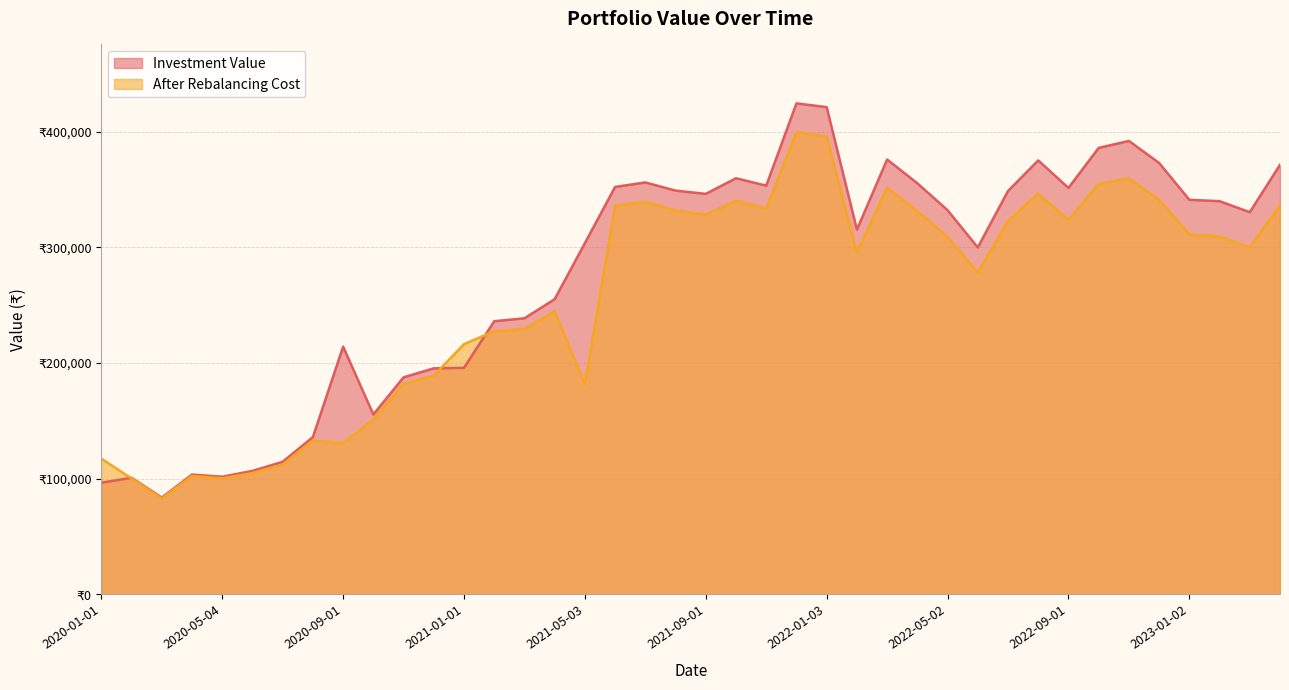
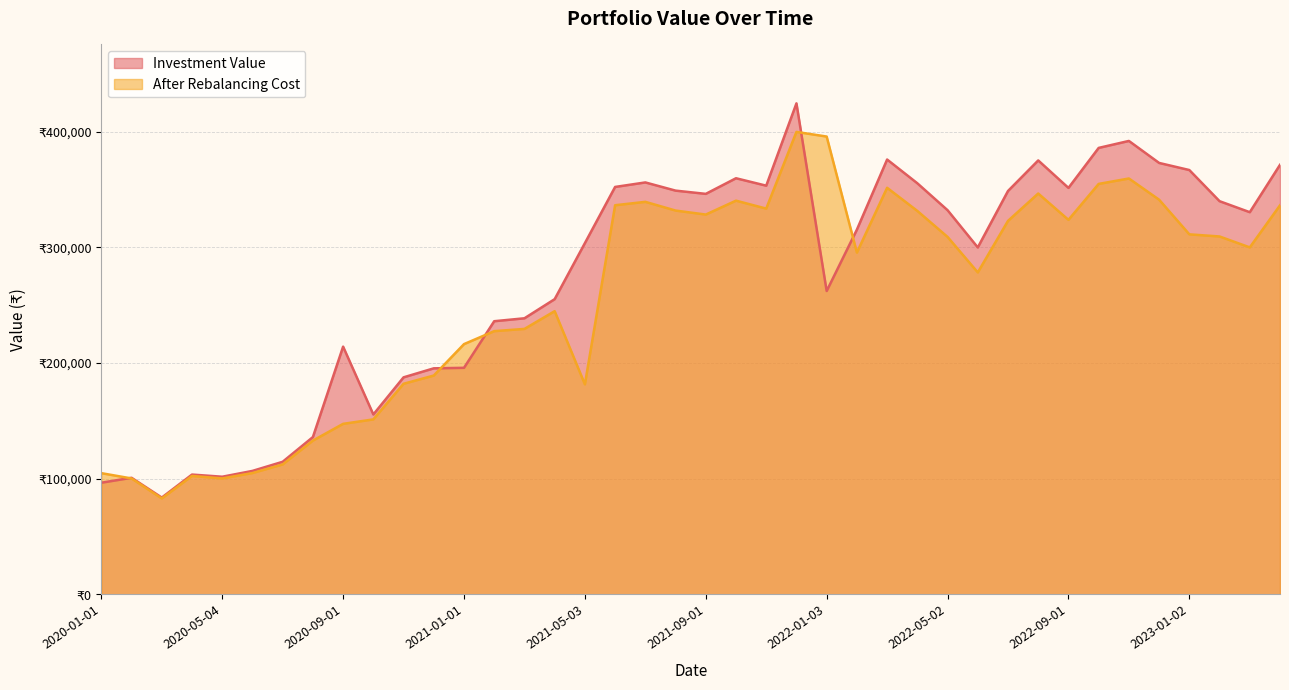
After Rebalancing Cost, 2020-01-01: ₹117,000 -> ₹105,000
After Rebalancing Cost, 2020-09-01: ₹131,000 -> ₹147,000
Investment Value, 2022-01-03: ₹421,000 -> ₹262,000
Investment Value, 2023-01-02: ₹341,000 -> ₹367,000
